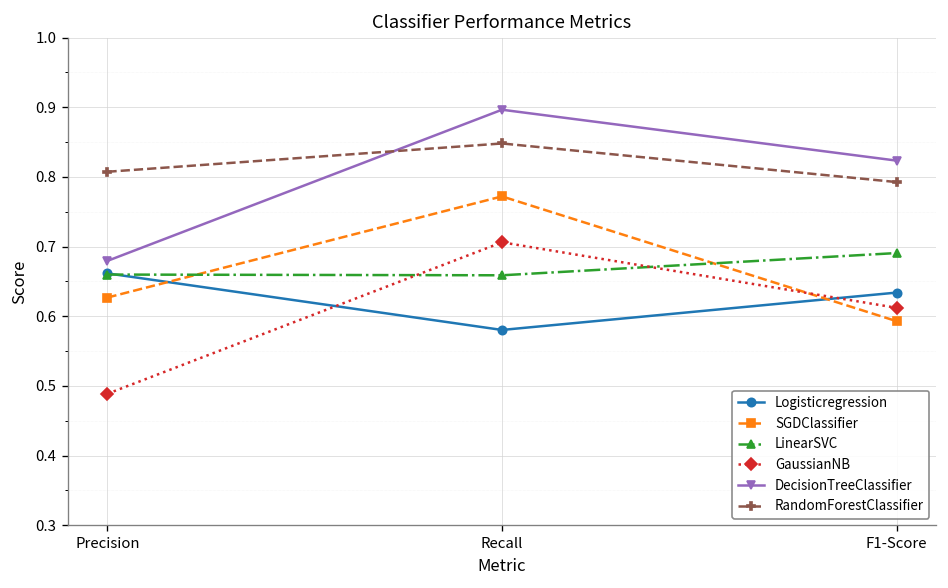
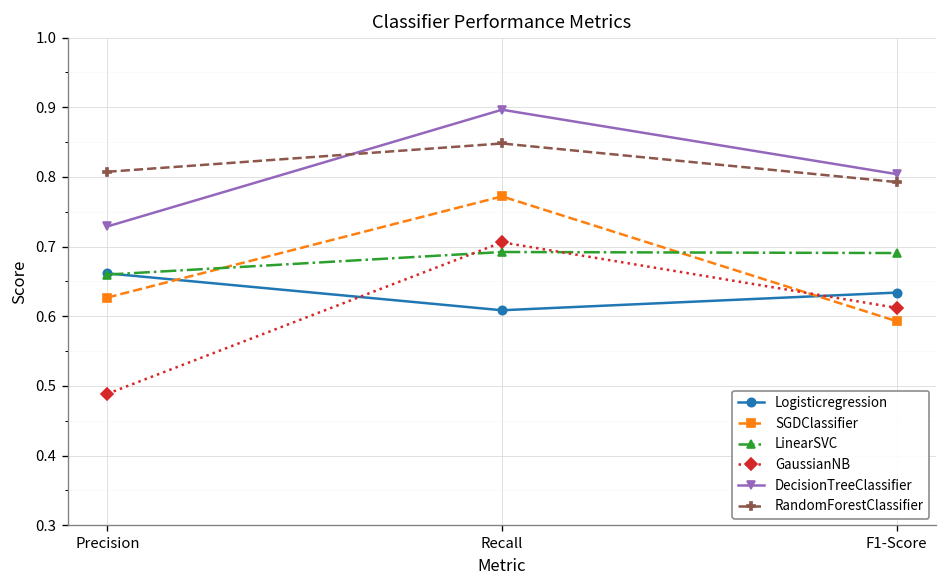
DecisionTreeClassifier, Precision: 0.68 -> 0.73
Logisticregression, Recall: 0.58 -> 0.61
LinearSVC, Recall: 0.66 -> 0.69
DecisionTreeClassifier, F1-Score: 0.82 -> 0.80
